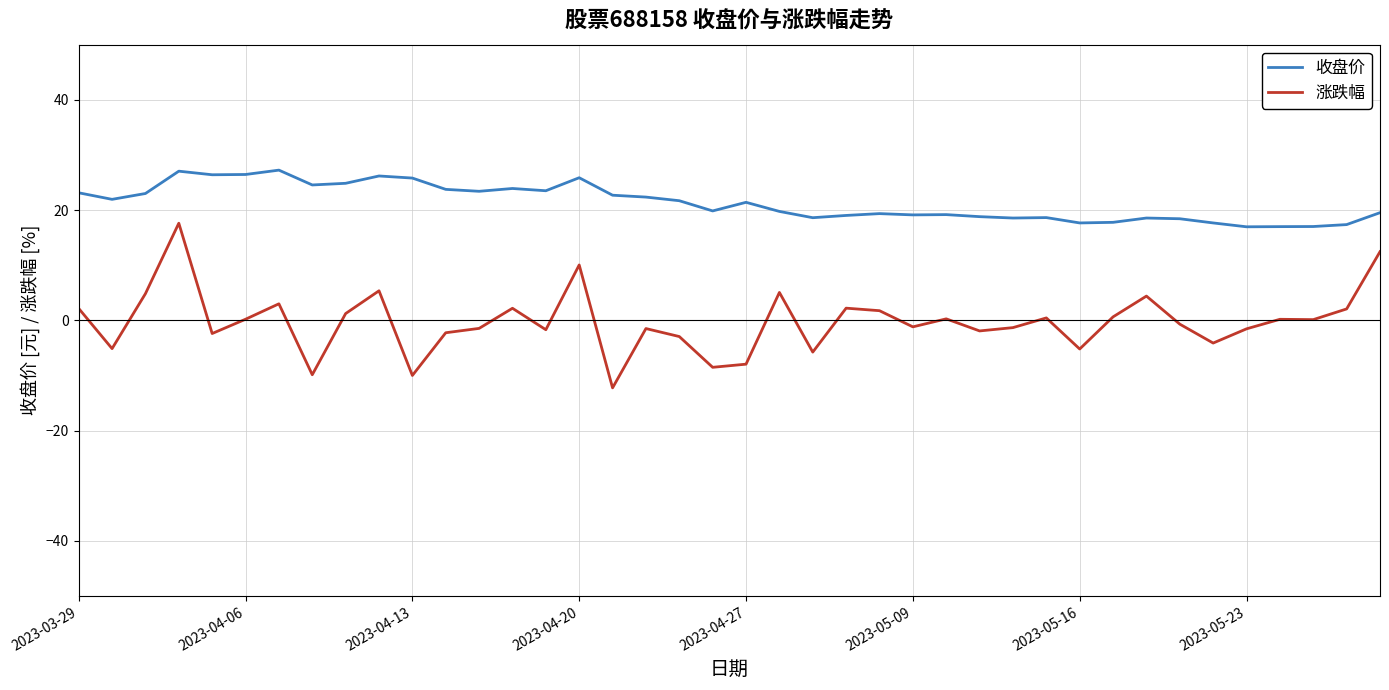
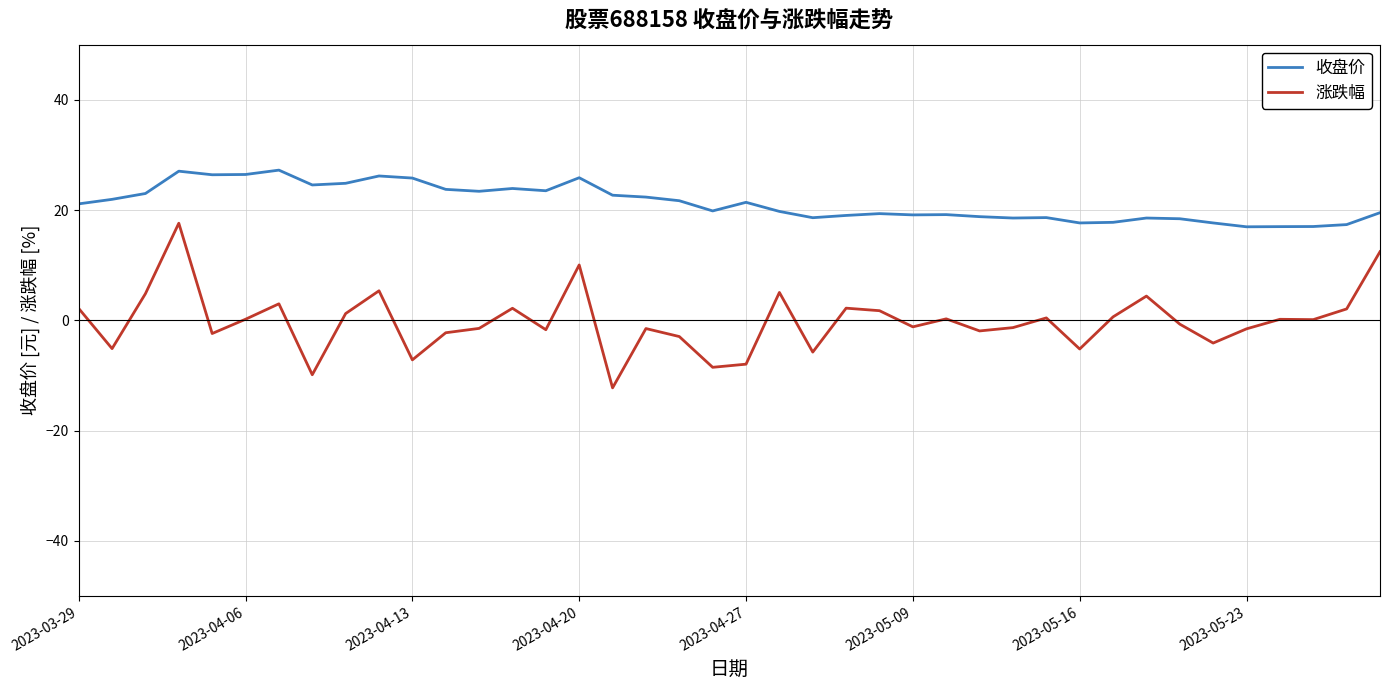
收盘价, 2023-03-29: 23 -> 21
涨跌幅, 2023-04-13: -10 -> -7
